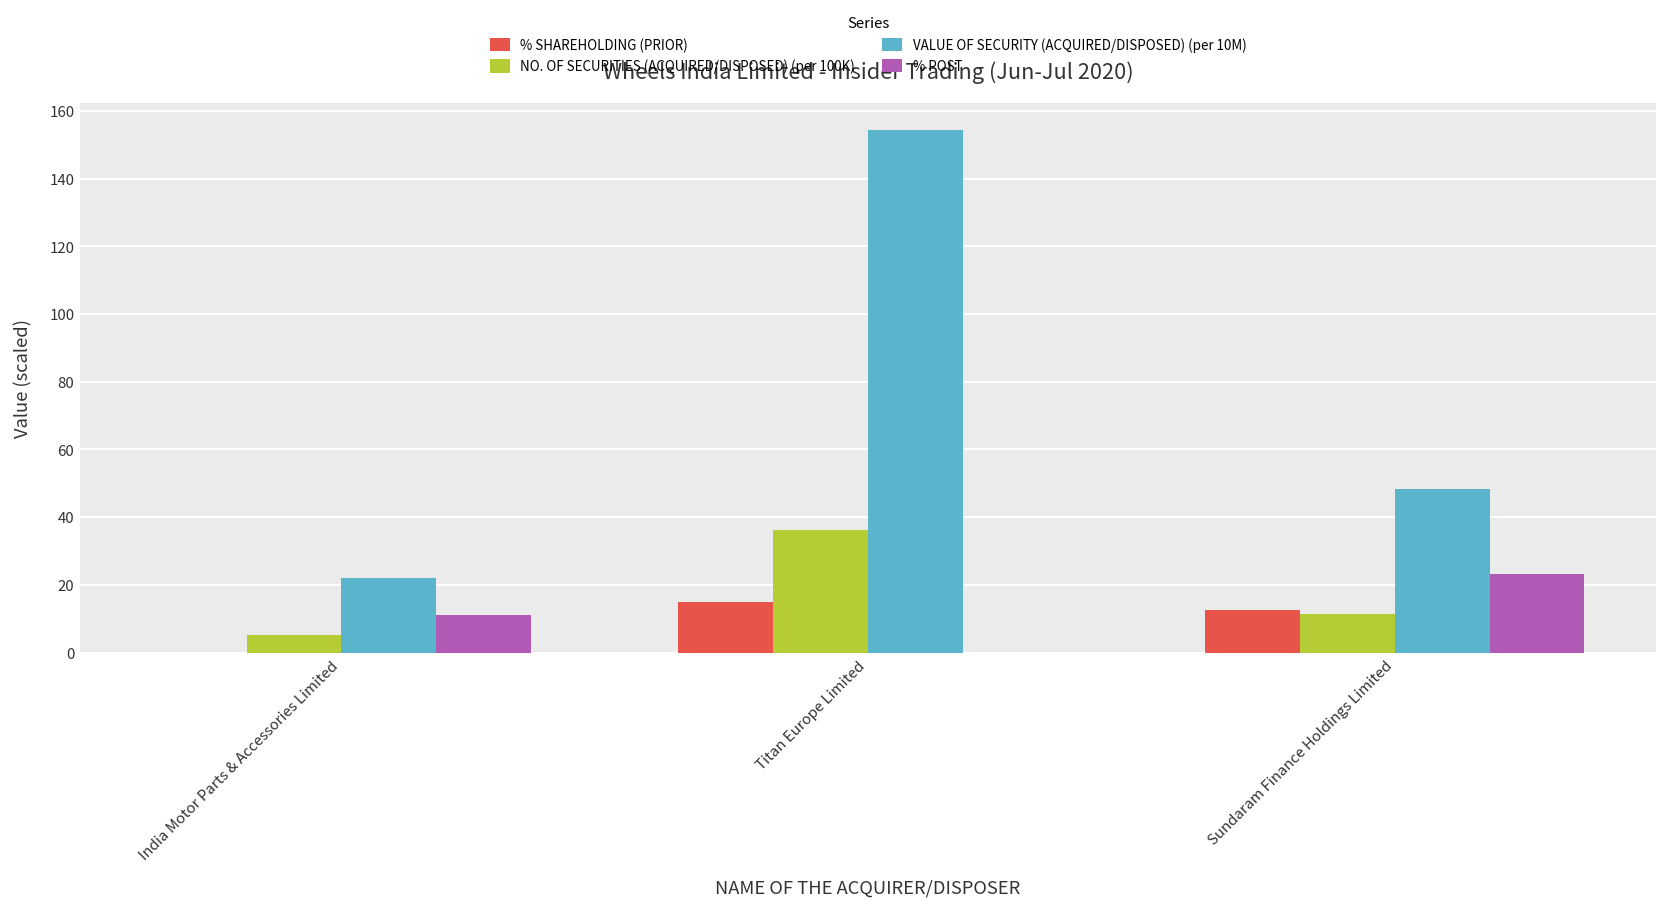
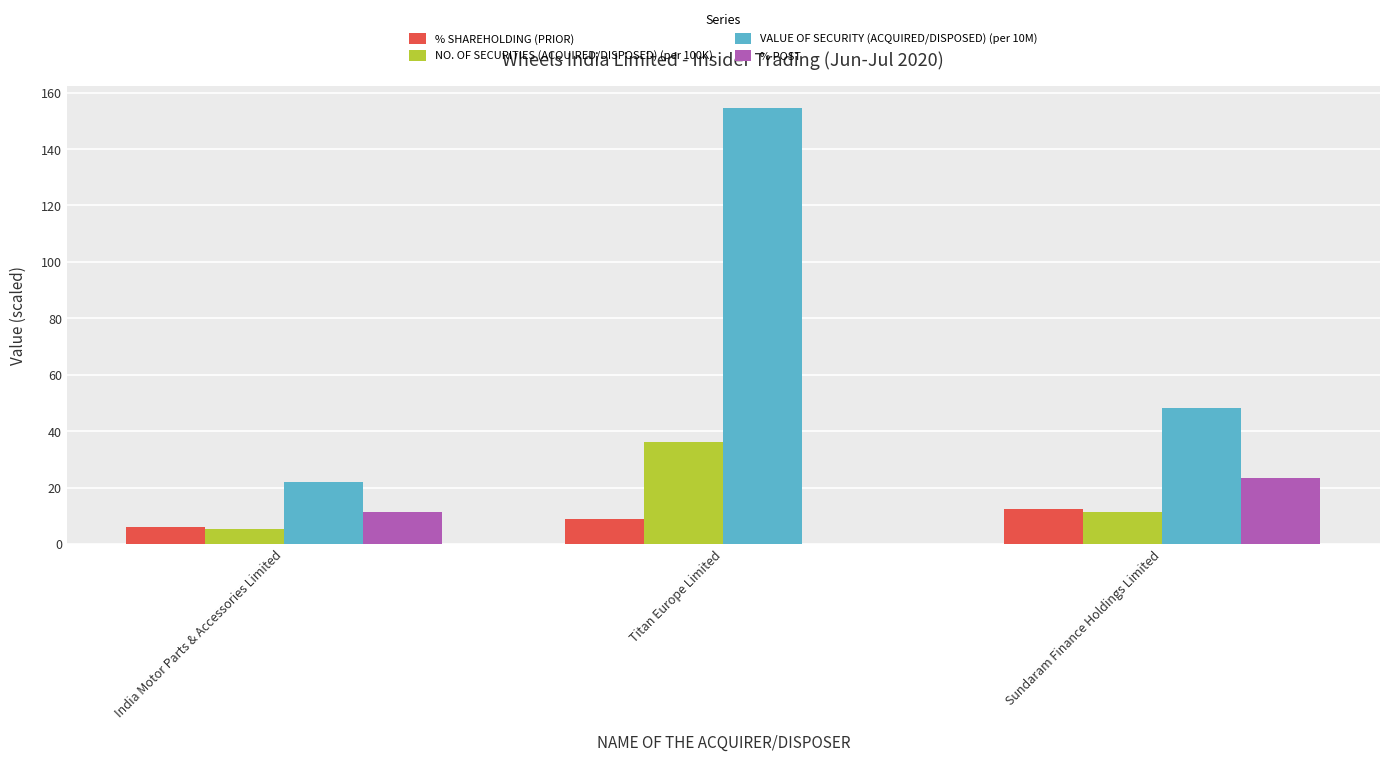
% SHAREHOLDING (PRIOR), India Motor Parts & Accessories Limited: 0 -> 6
% SHAREHOLDING (PRIOR), Titan Europe Limited: 15 -> 9
